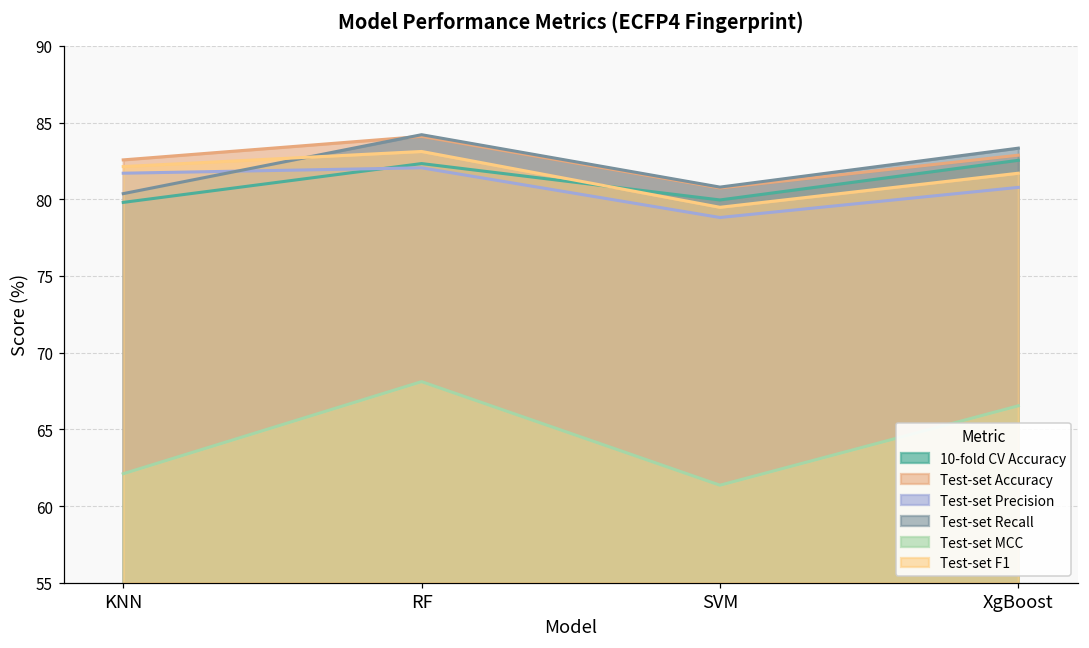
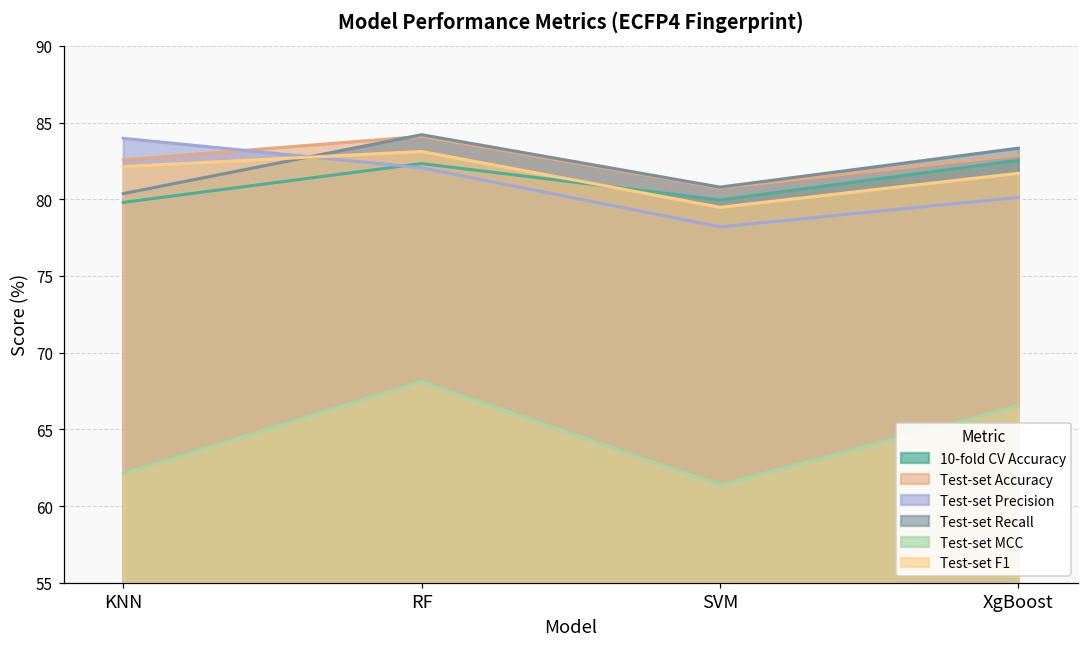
Test-set Precision, KNN: 81.7 -> 84.0
Test-set Precision, SVM: 78.8 -> 78.2
Test-set Precision, XgBoost: 80.8 -> 80.1
